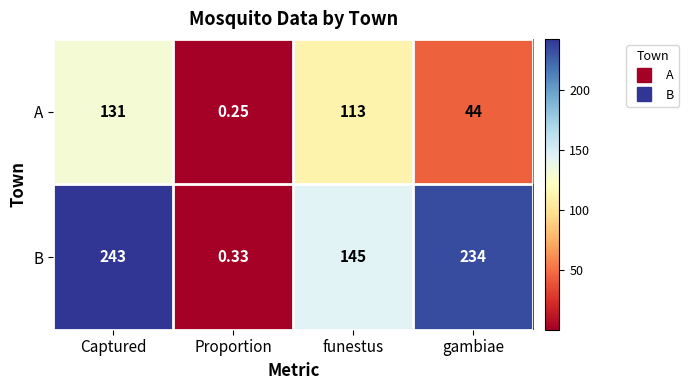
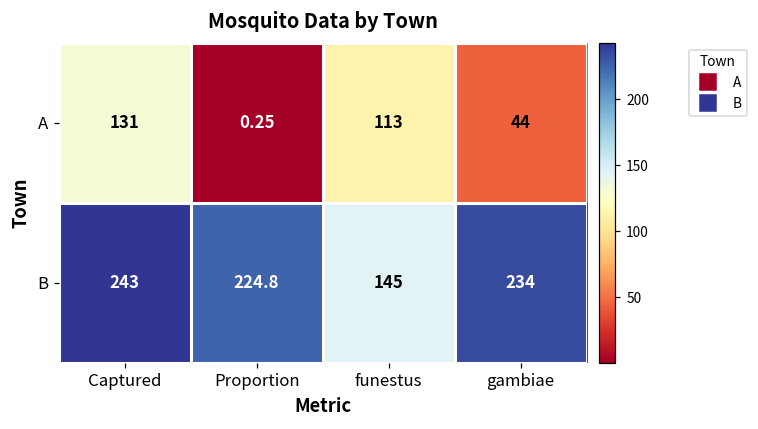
B, Proportion: 0.33 -> 224.8
